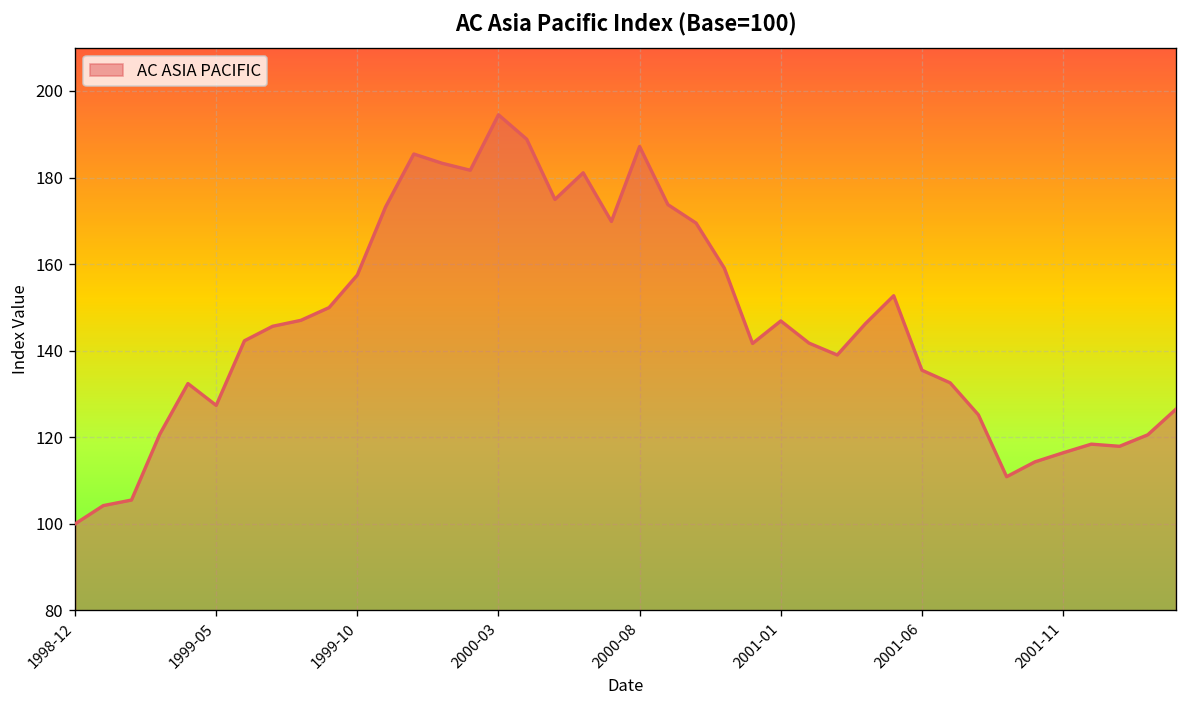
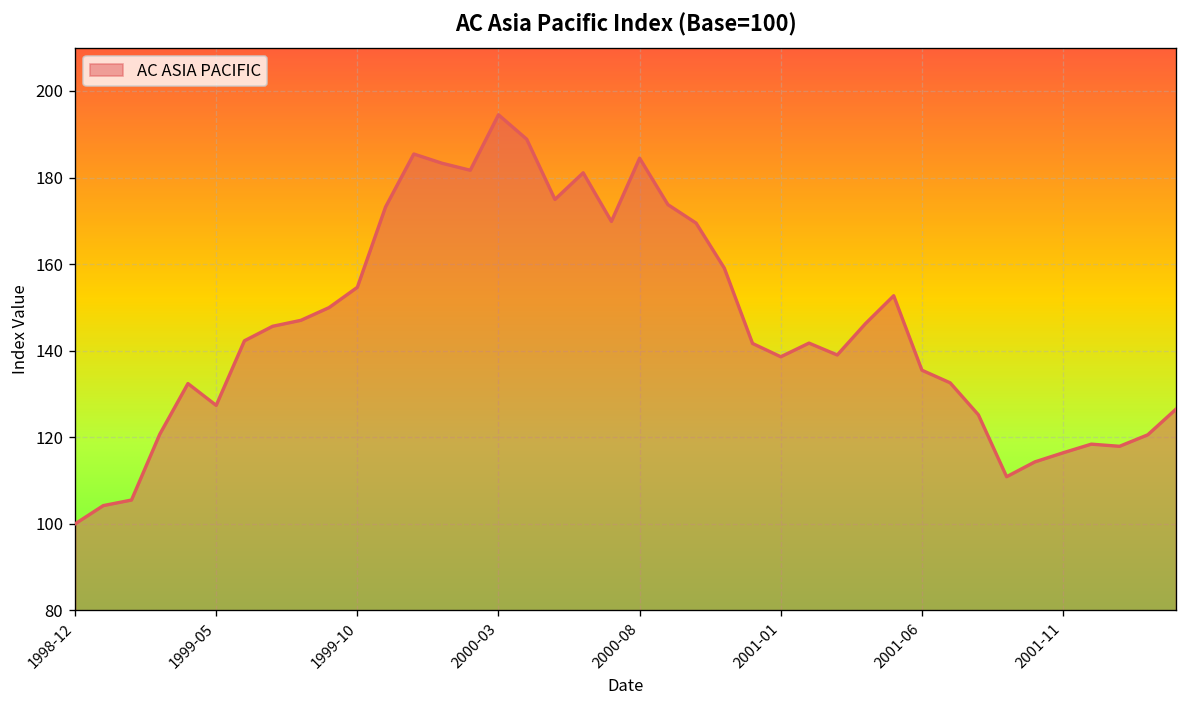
1999-10: 157 -> 155
2000-08: 187 -> 184
2001-01: 147 -> 139
